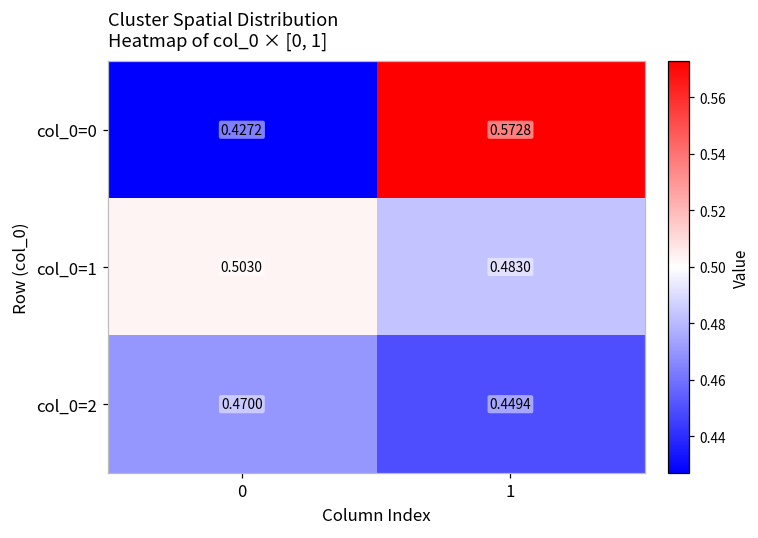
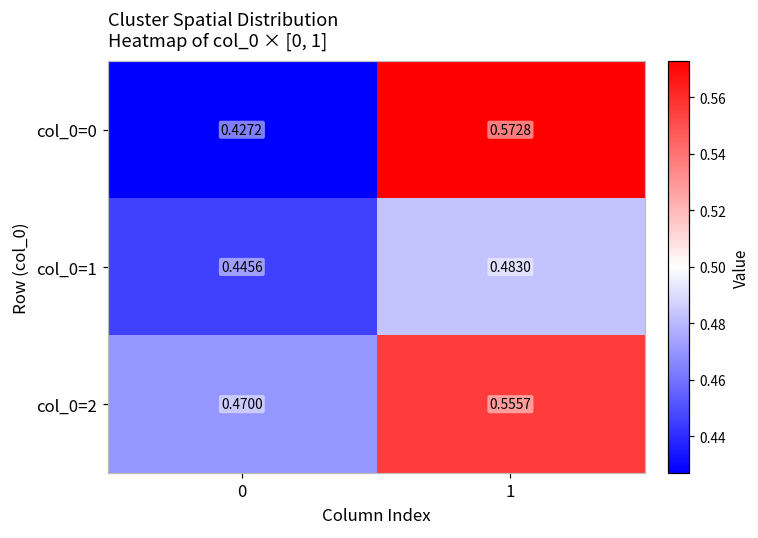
col_0=1, 0: 0.5030 -> 0.4456
col_0=2, 1: 0.4494 -> 0.5557
